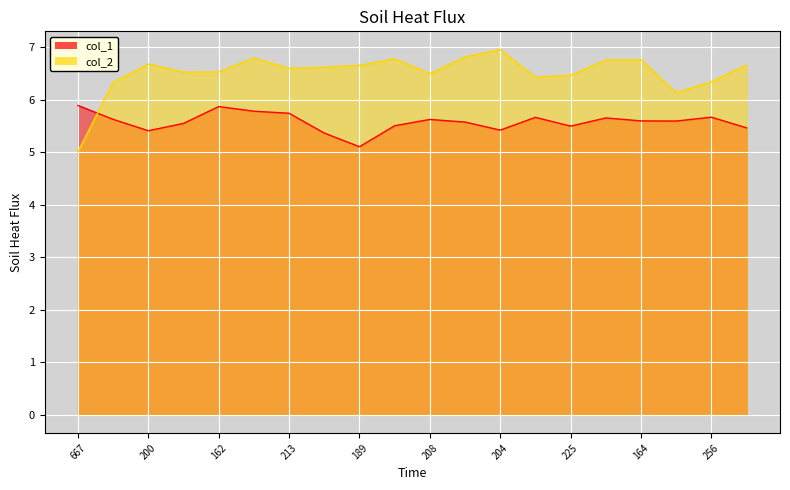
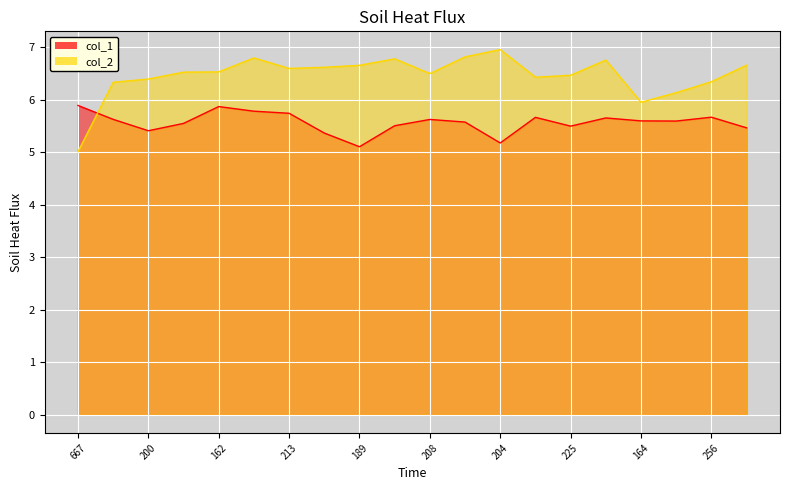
col_2, 200: 6.7 -> 6.4
col_1, 204: 5.4 -> 5.2
col_2, 164: 6.8 -> 6.0
